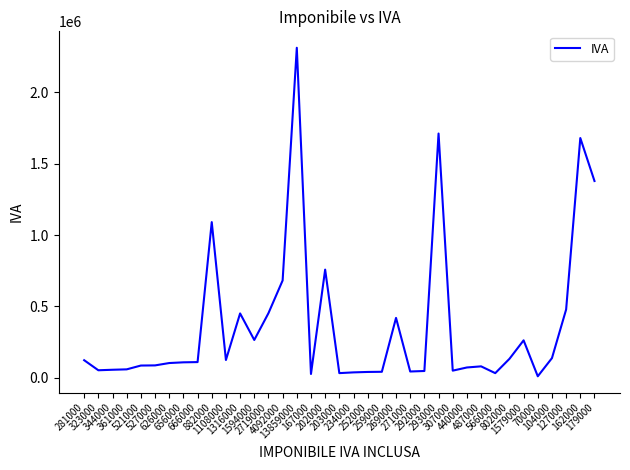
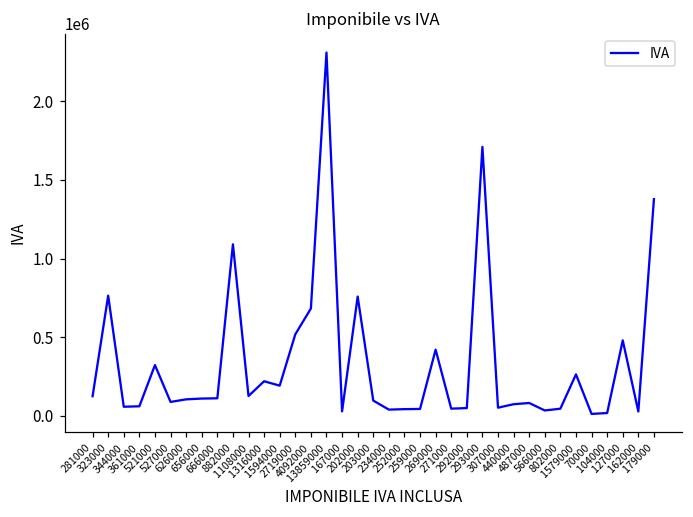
323000: 50000 -> 760000
521000: 90000 -> 320000
1316000: 450000 -> 220000
1594000: 270000 -> 190000
2719000: 450000 -> 520000
203000: 30000 -> 100000
802000: 130000 -> 40000
104000: 140000 -> 20000
162000: 1680000 -> 30000
